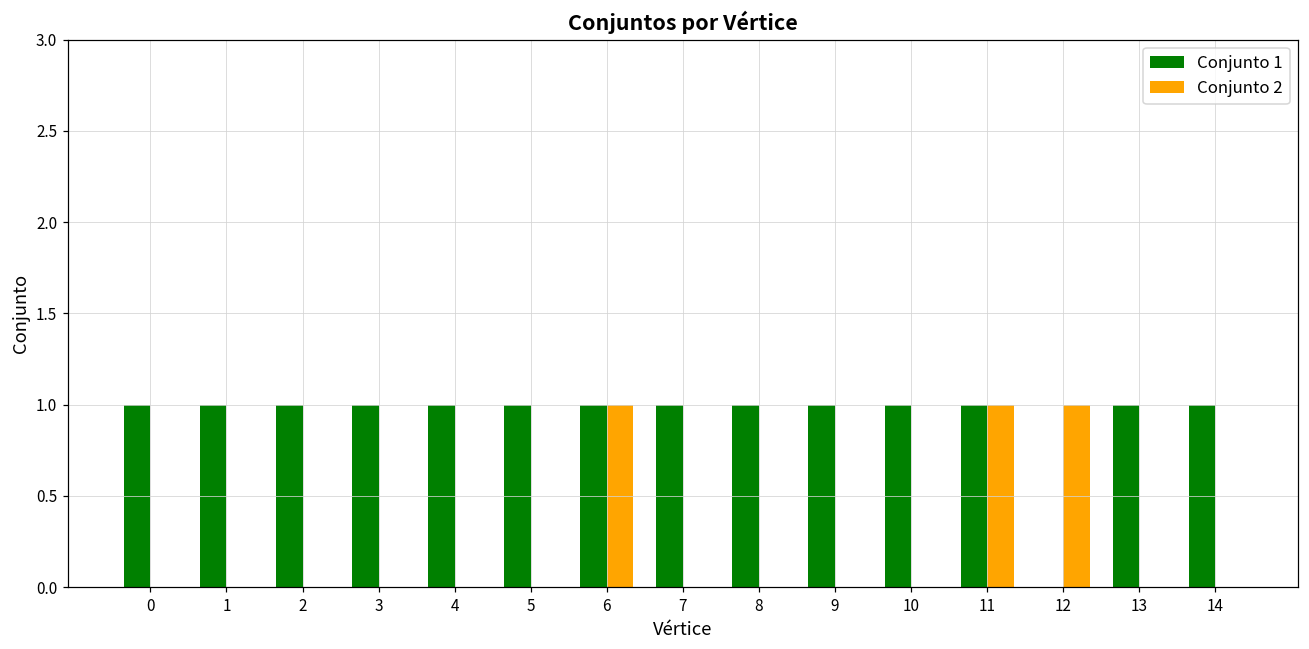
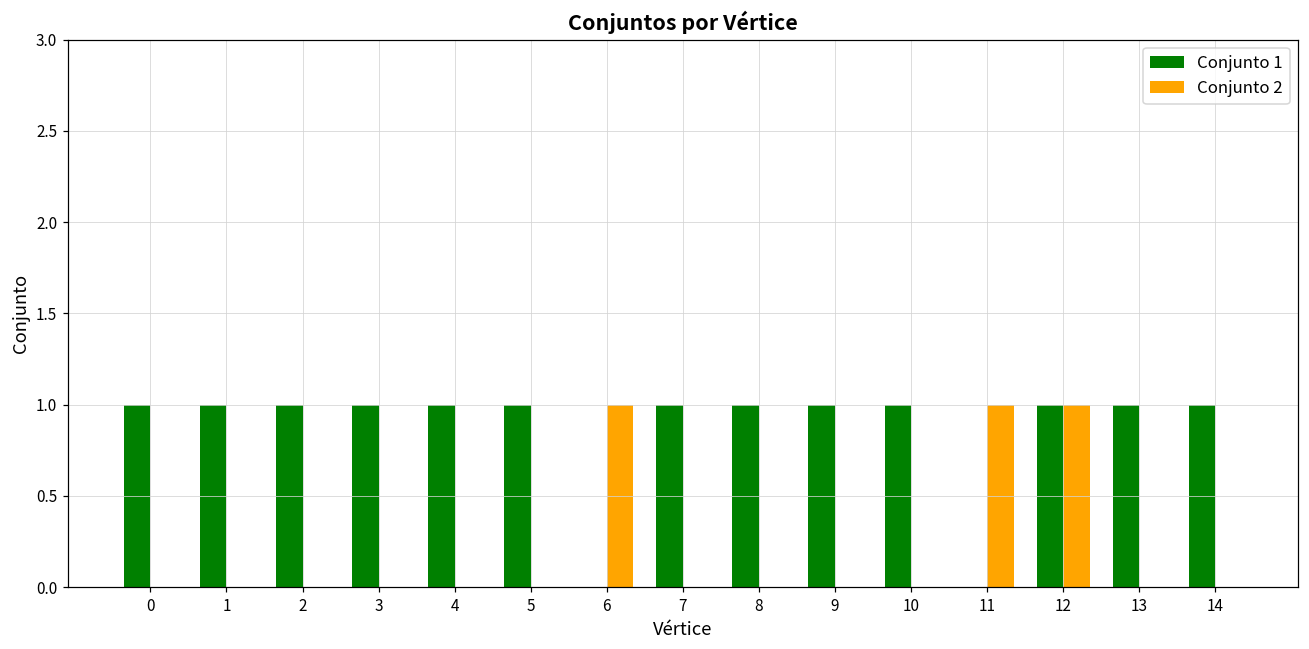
Conjunto 1, 6: 1 -> 0
Conjunto 1, 11: 1 -> 0
Conjunto 1, 12: 0 -> 1
